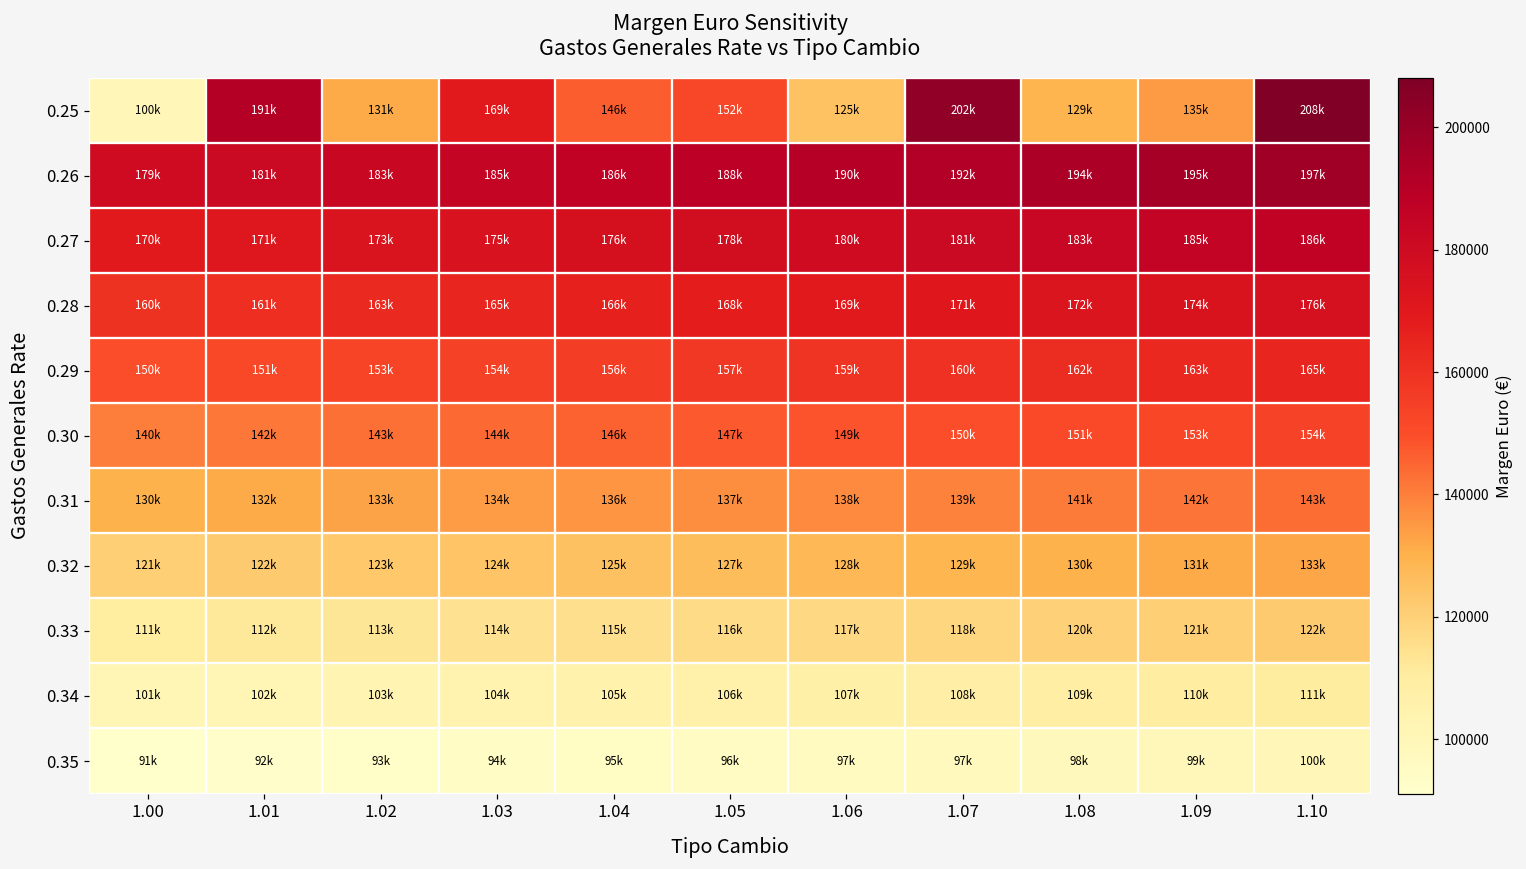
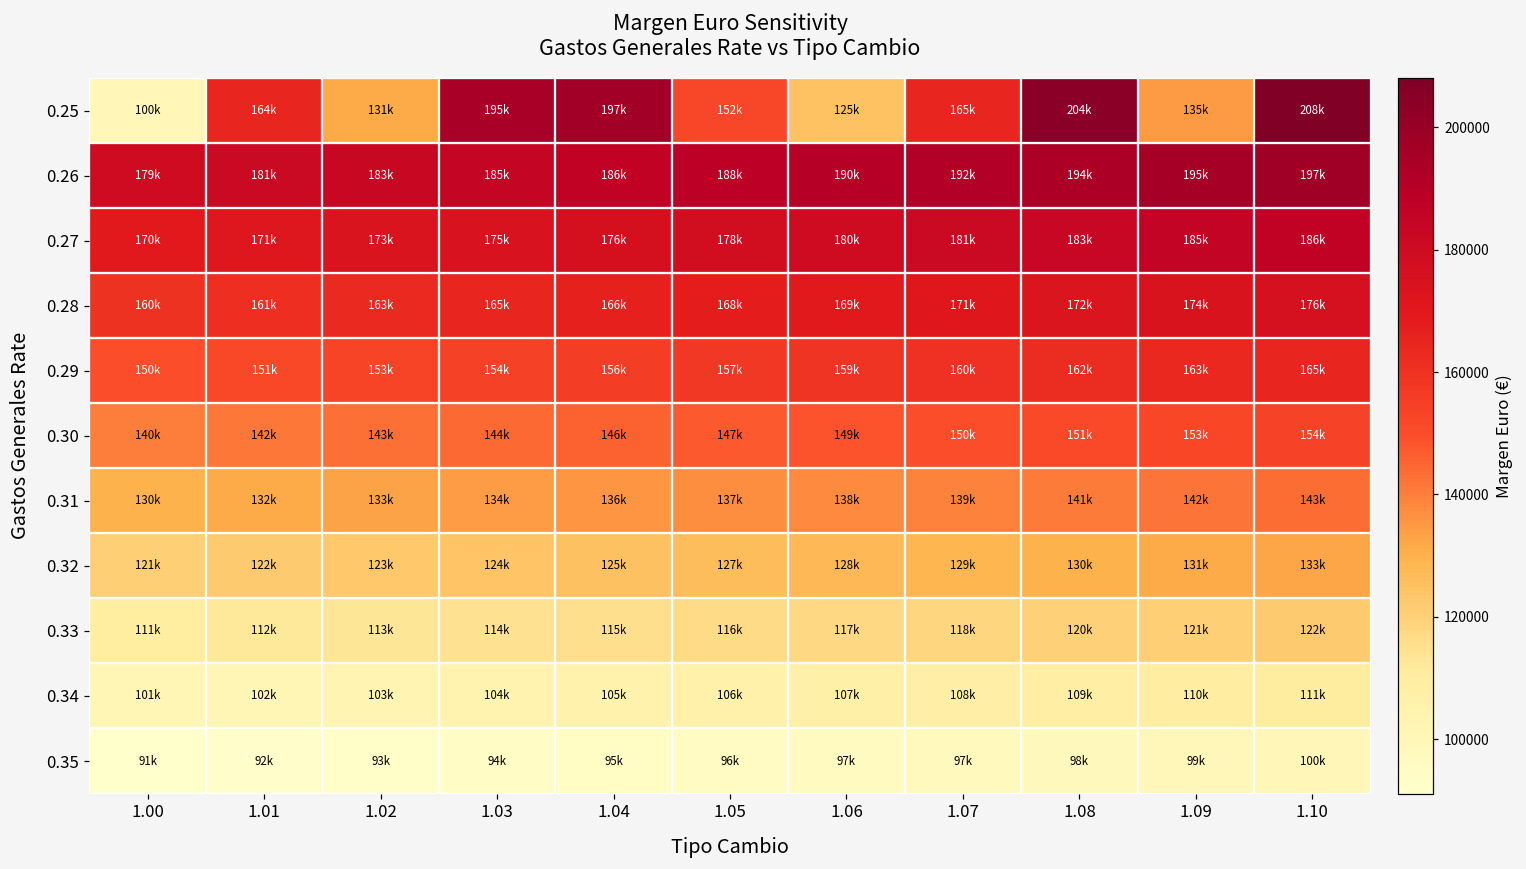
0.25, 1.01: 191k -> 164k
0.25, 1.03: 169k -> 195k
0.25, 1.04: 146k -> 197k
0.25, 1.07: 202k -> 165k
0.25, 1.08: 129k -> 204k
